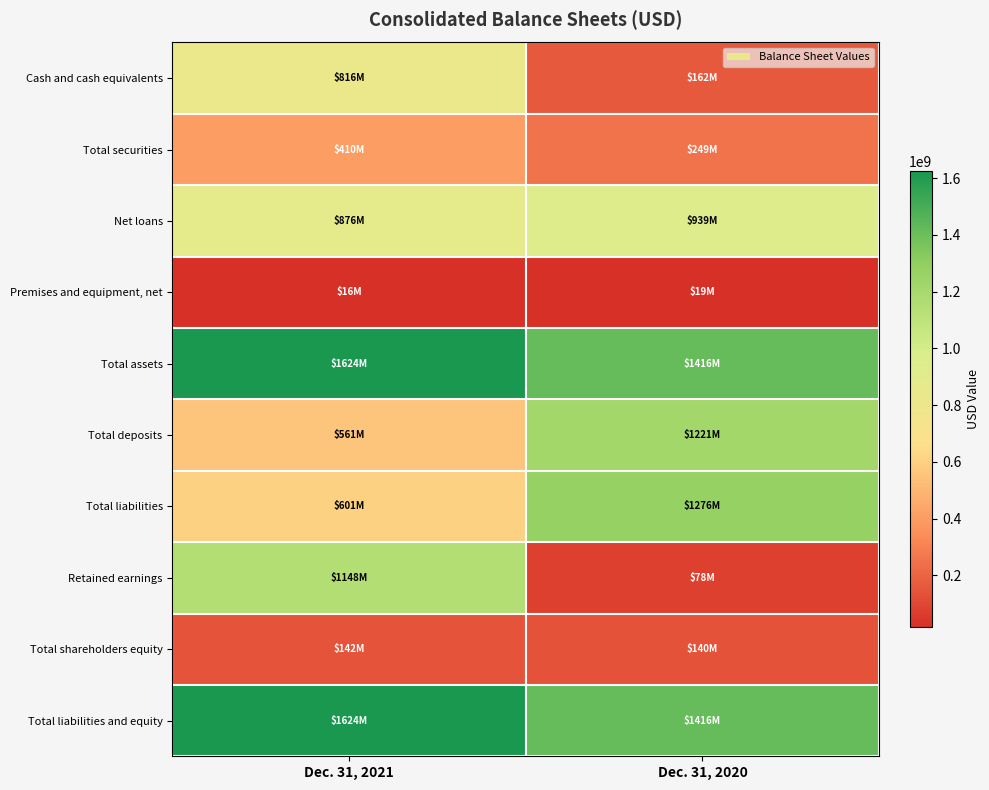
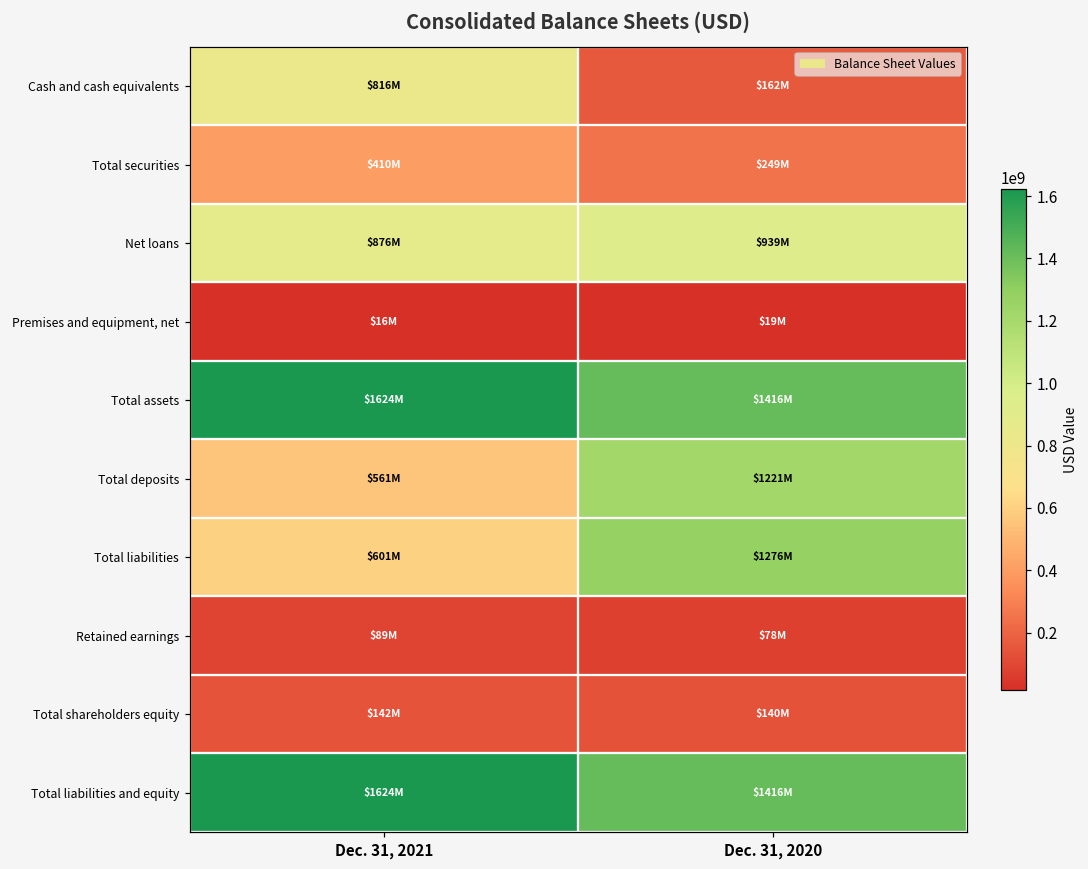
Retained earnings, Dec. 31, 2021: $1148M -> $89M
